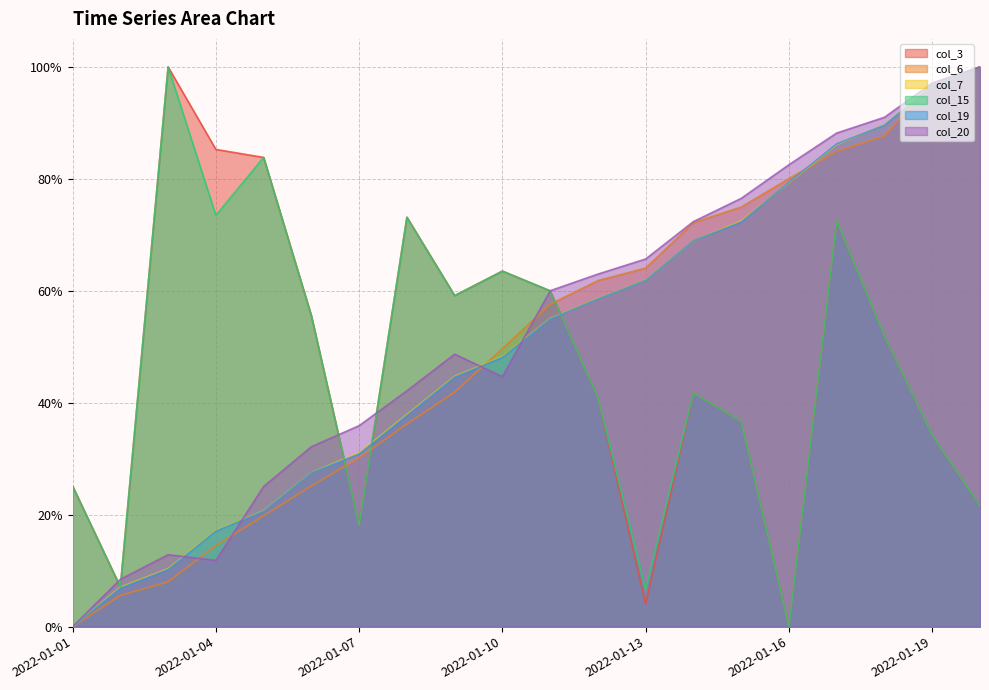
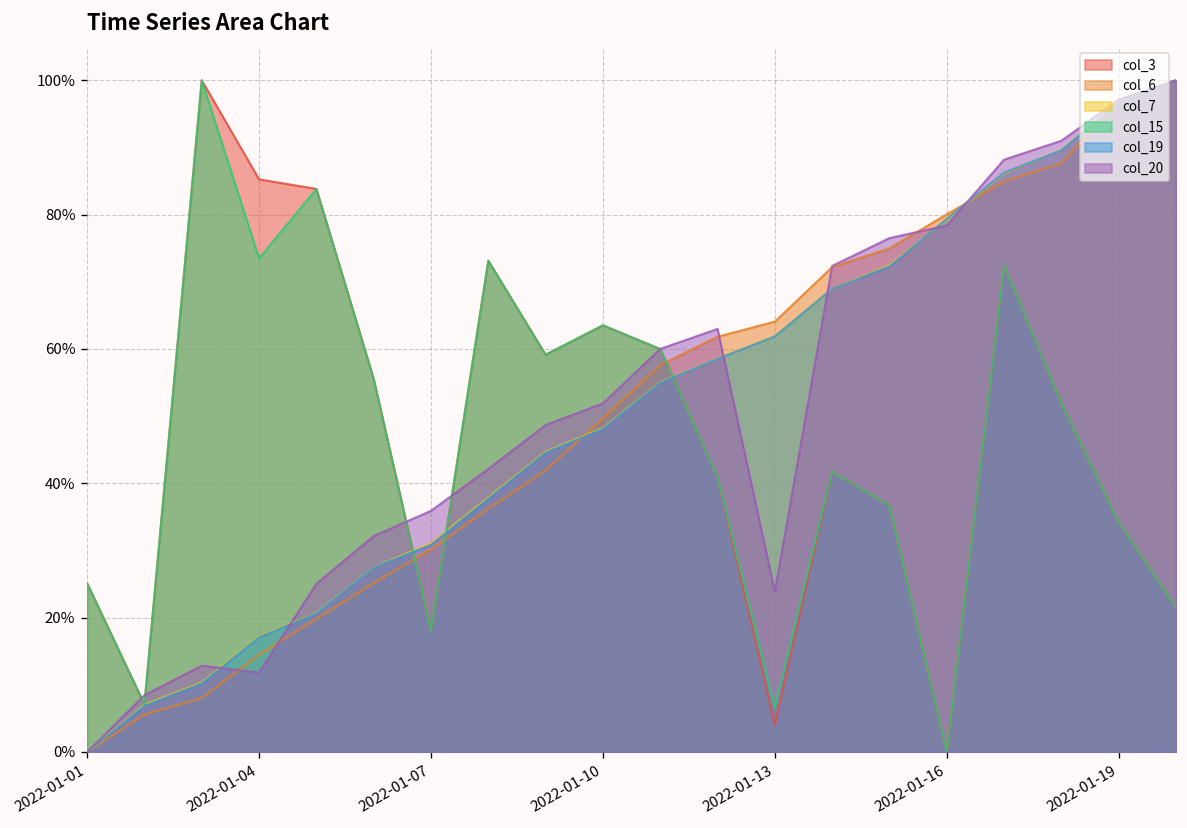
col_20, 2022-01-10: 45% -> 52%
col_20, 2022-01-13: 66% -> 24%
col_20, 2022-01-16: 83% -> 78%
